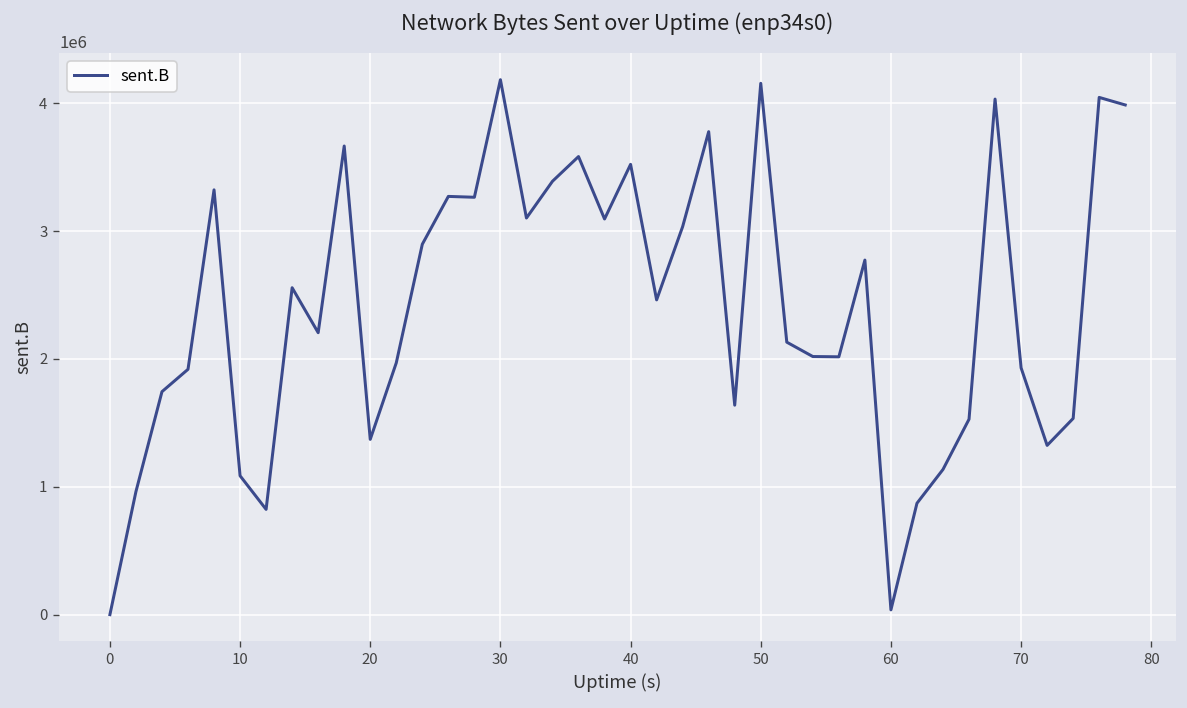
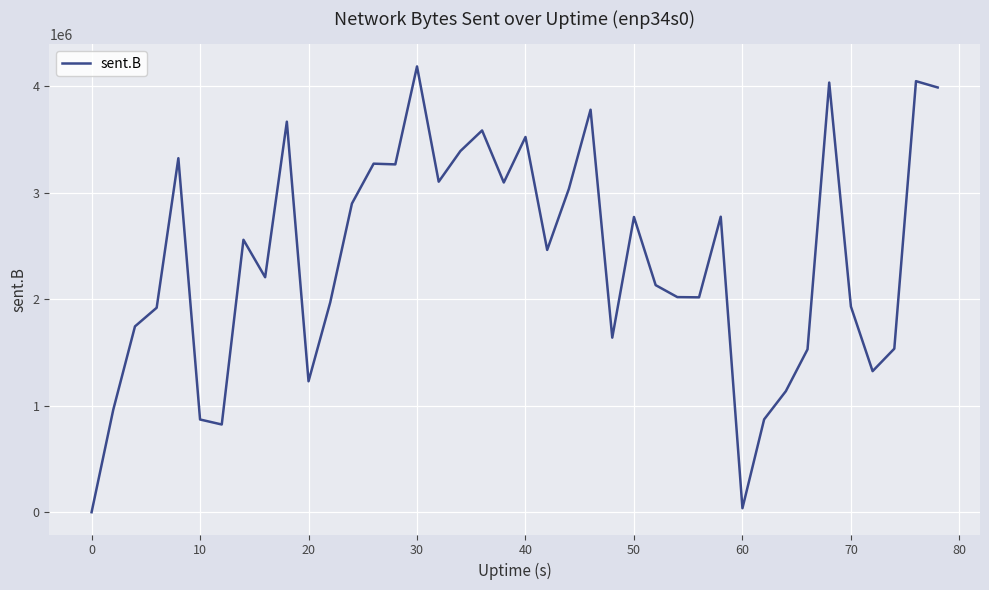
10: 1090000 -> 870000
20: 1370000 -> 1230000
50: 4160000 -> 2770000
